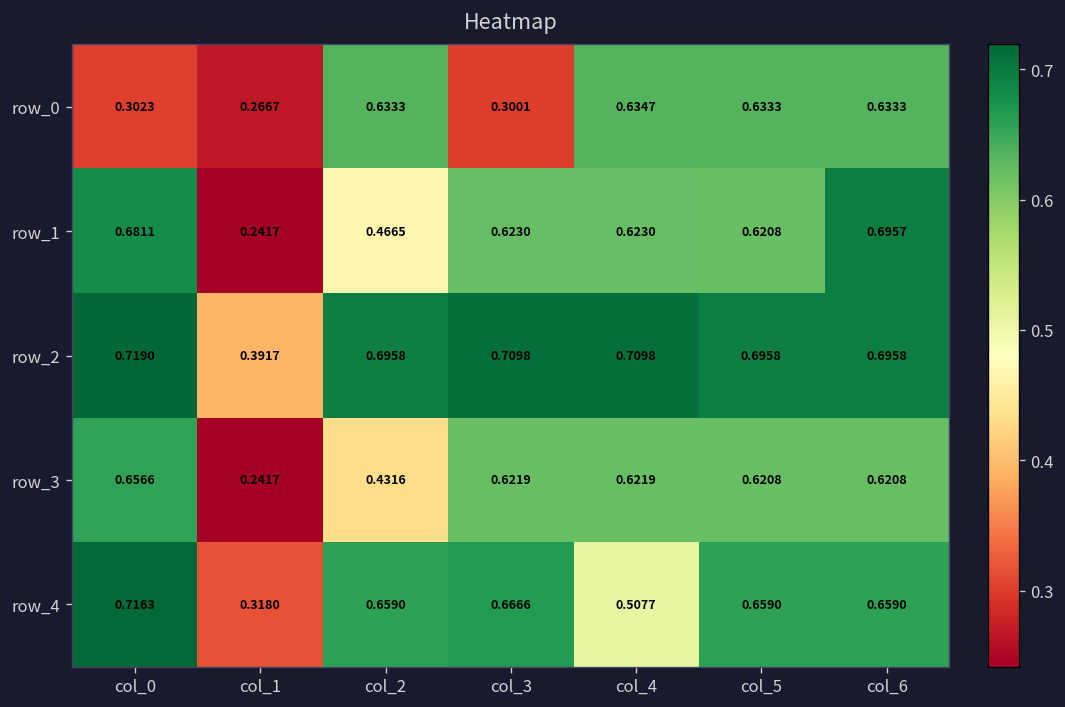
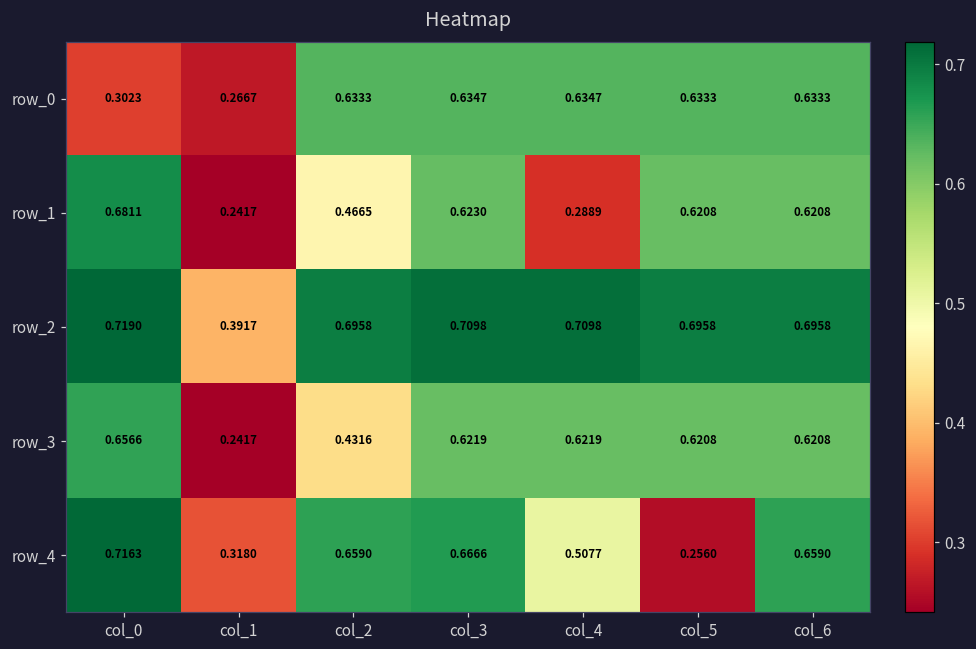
row_0, col_3: 0.3001 -> 0.6347
row_1, col_4: 0.6230 -> 0.2889
row_1, col_6: 0.6957 -> 0.6208
row_4, col_5: 0.6590 -> 0.2560
